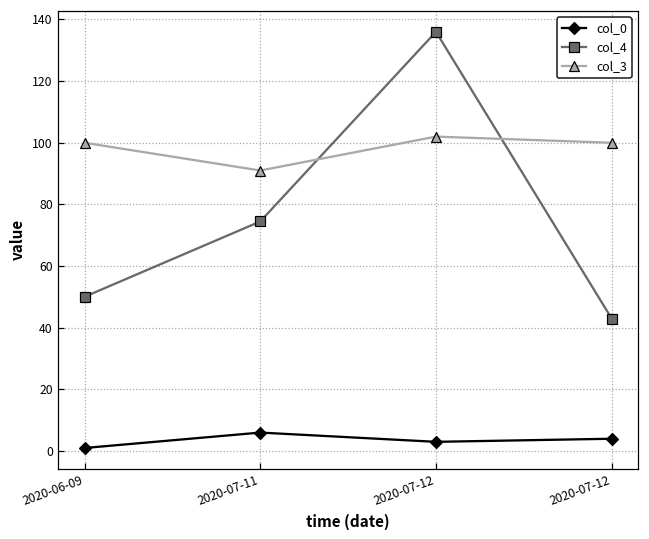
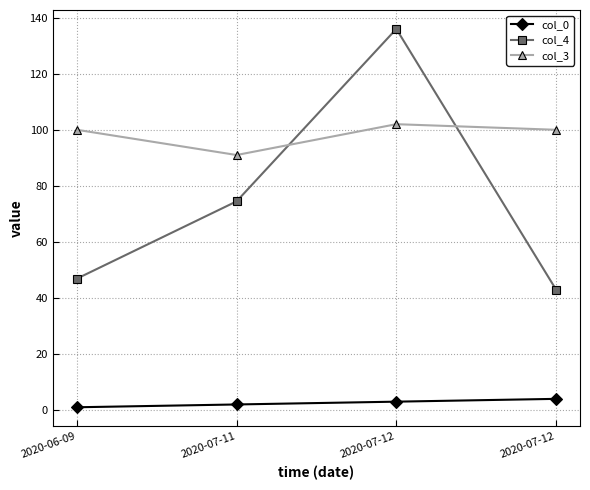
col_4, 2020-06-09: 50 -> 47
col_0, 2020-07-11: 6 -> 2
